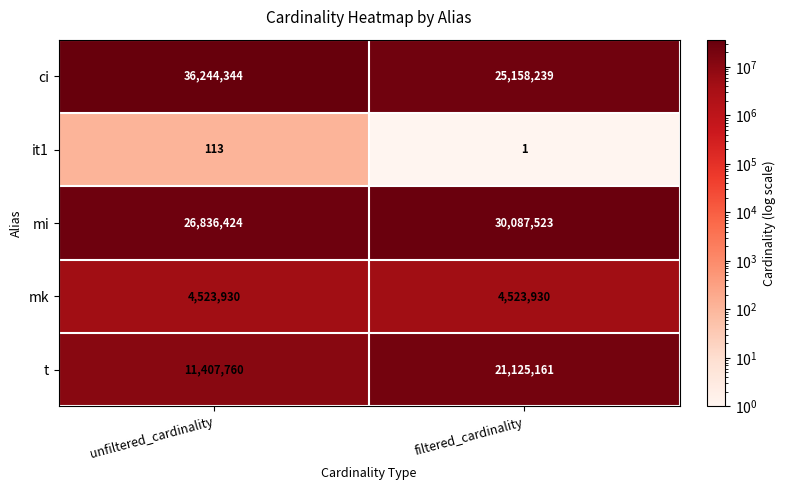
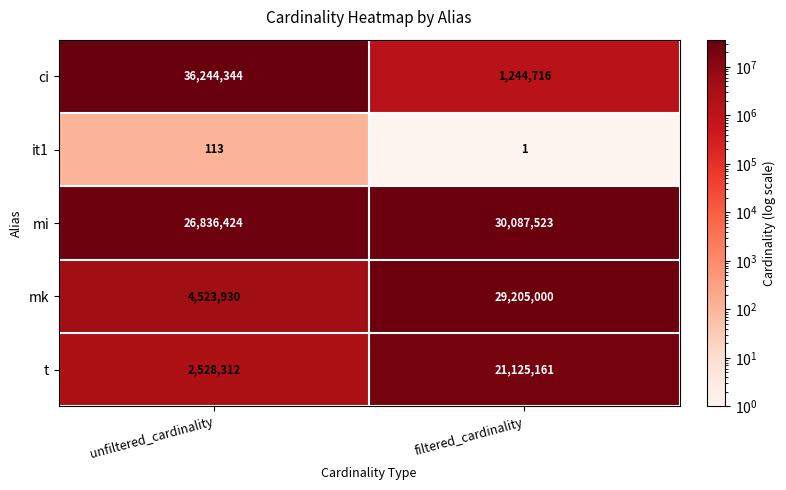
ci, filtered_cardinality: 25,158,239 -> 1,244,716
mk, filtered_cardinality: 4,523,930 -> 29,205,000
t, unfiltered_cardinality: 11,407,760 -> 2,528,312
